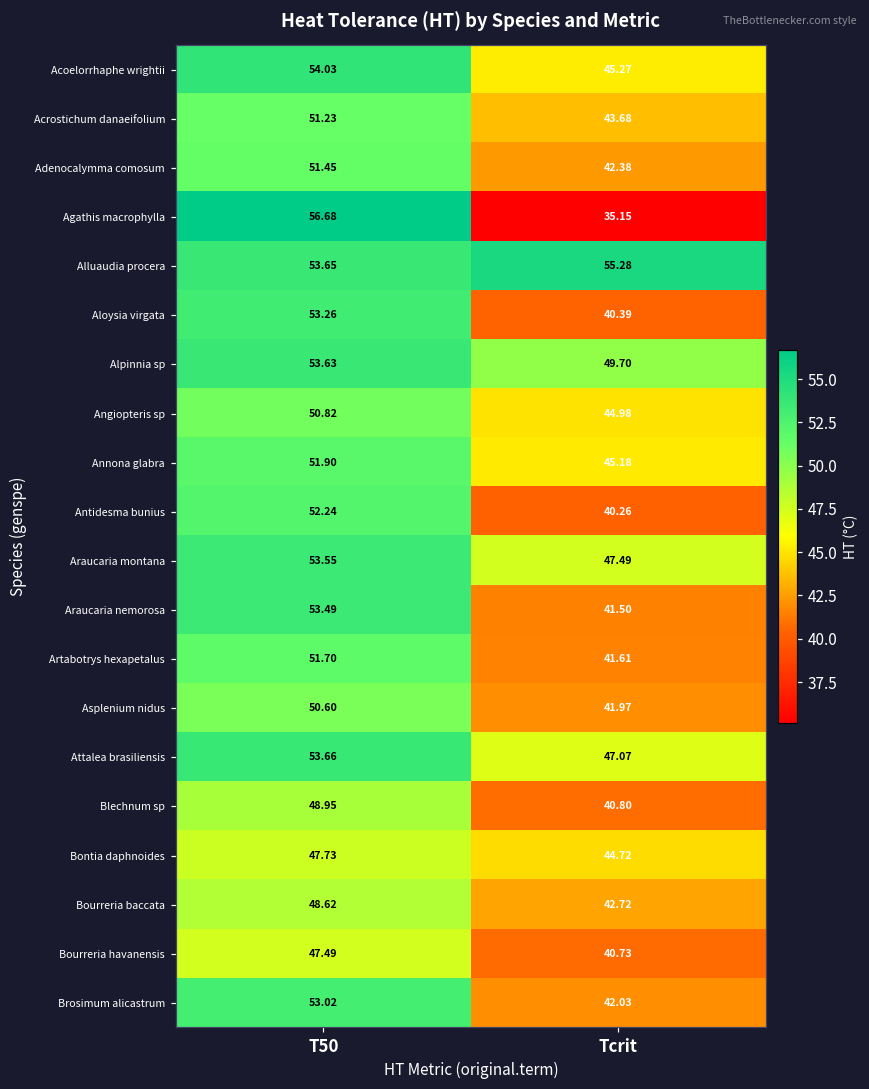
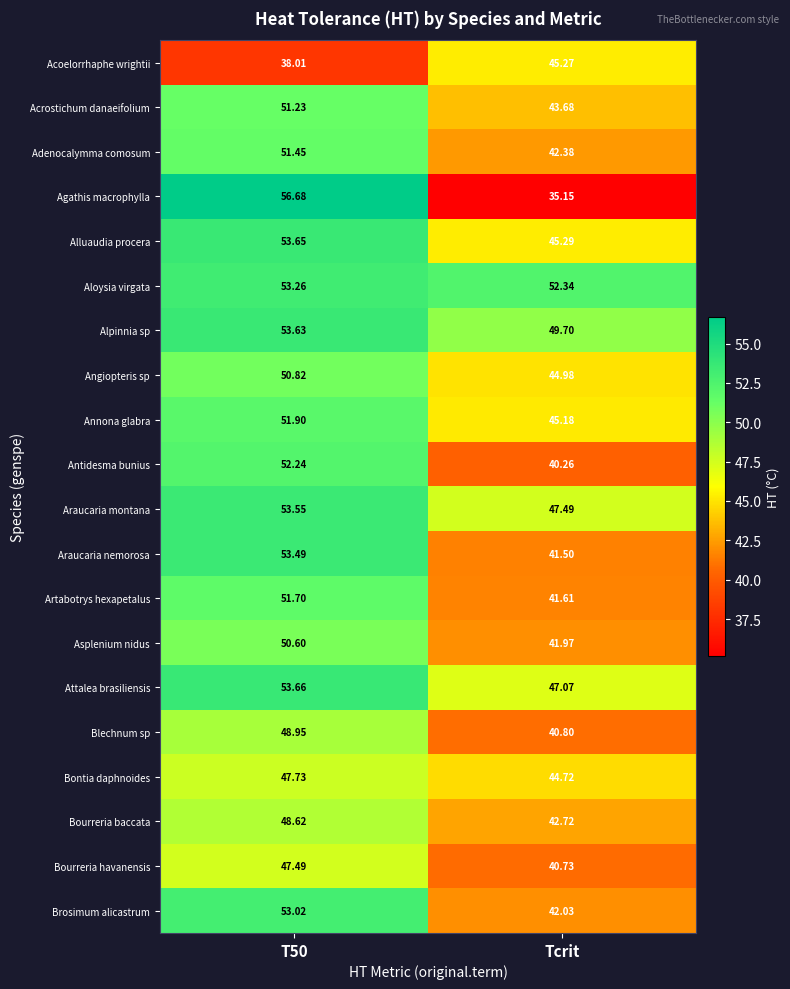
Acoelorrhaphe wrightii, T50: 54.03 -> 38.01
Alluaudia procera, Tcrit: 55.28 -> 45.29
Aloysia virgata, Tcrit: 40.39 -> 52.34
